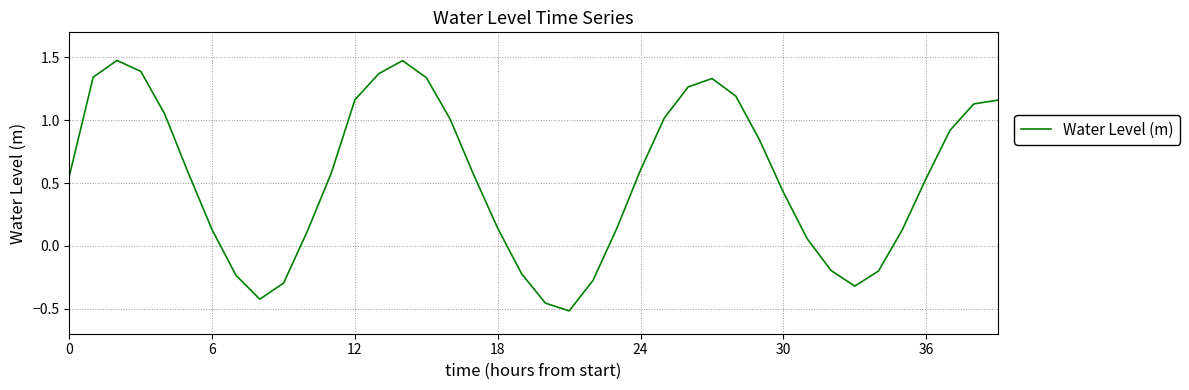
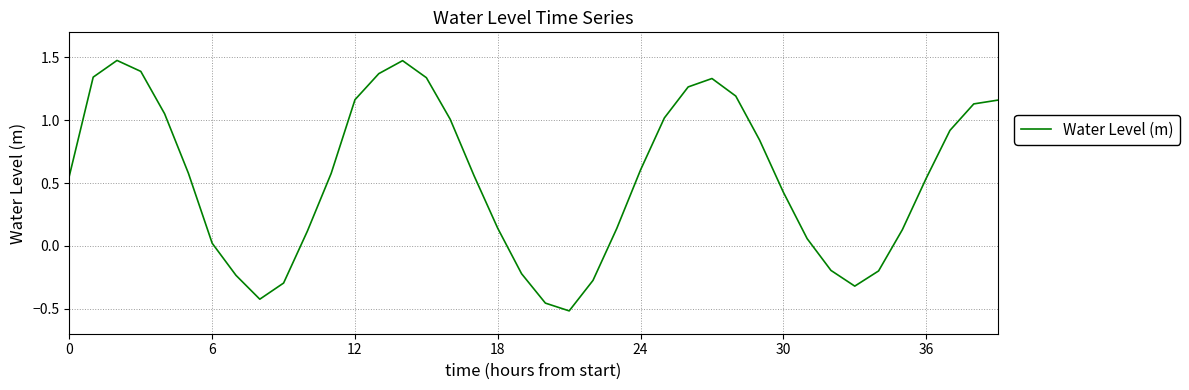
6: 0.13 -> 0.02
